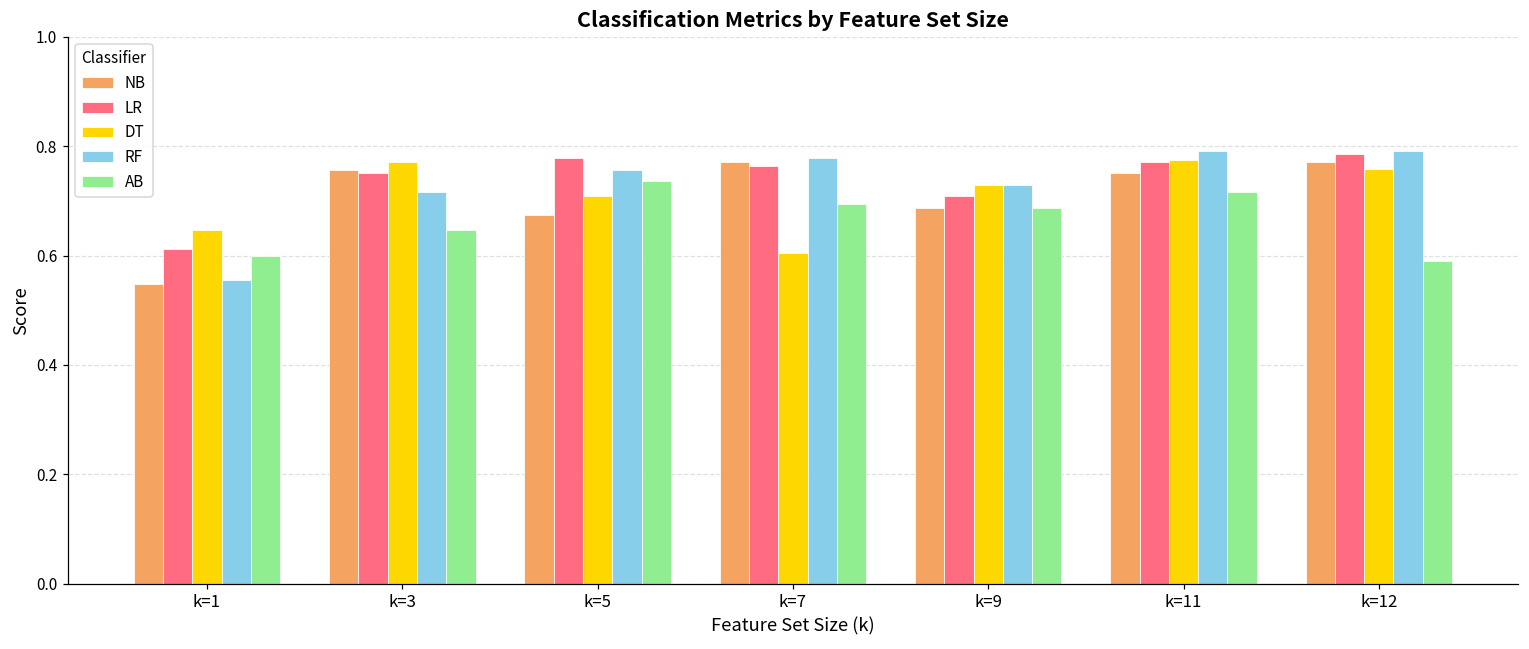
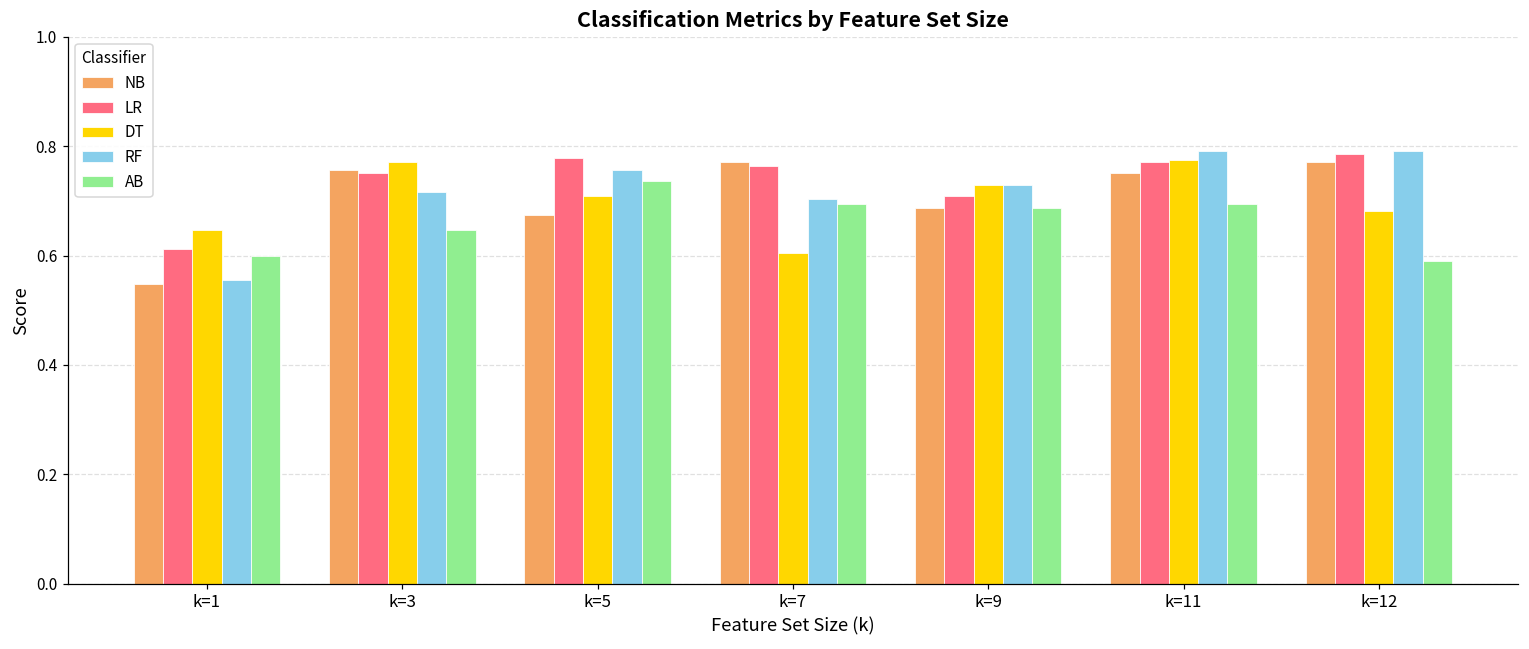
RF, k=7: 0.78 -> 0.70
AB, k=11: 0.72 -> 0.69
DT, k=12: 0.76 -> 0.68
